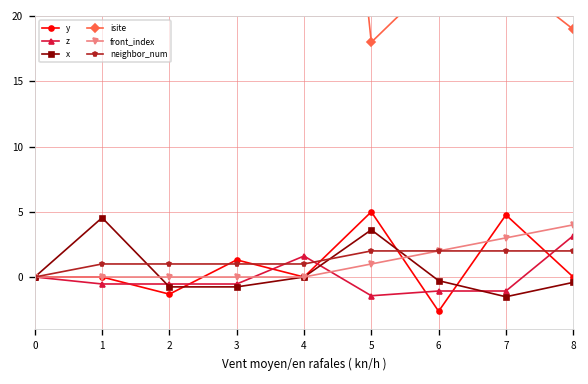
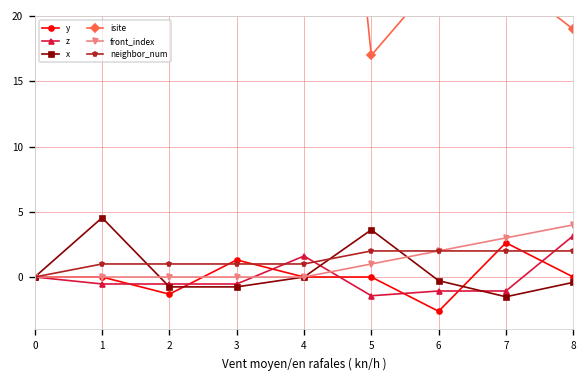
y, 5: 5 -> 0
isite, 5: 18 -> 17
y, 7: 4.8 -> 2.6
